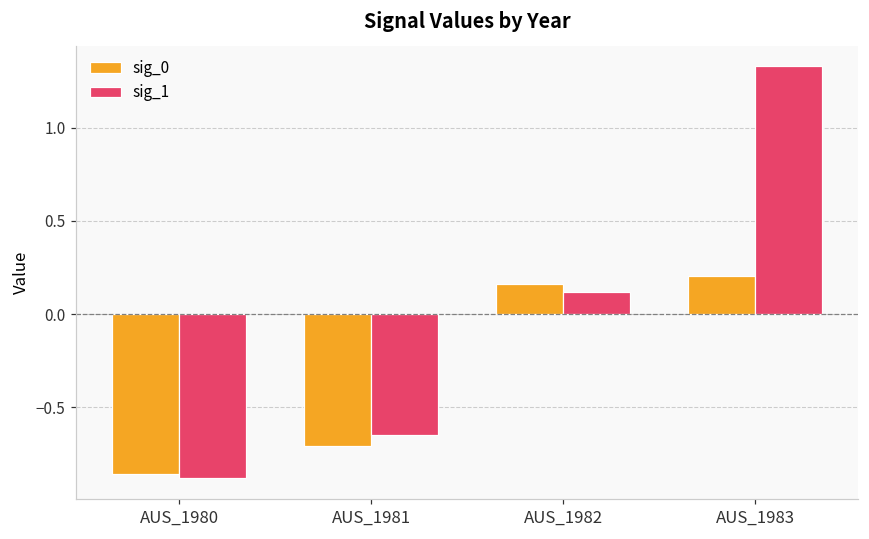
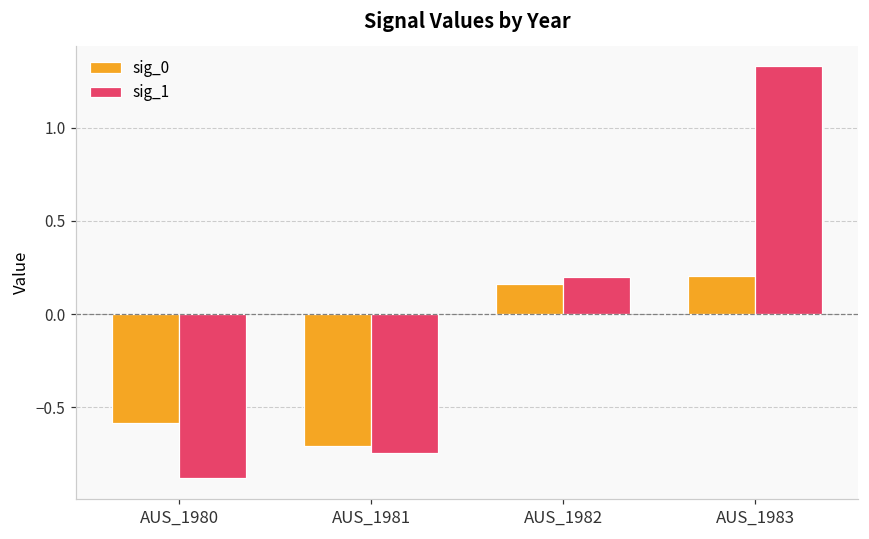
sig_0, AUS_1980: -0.86 -> -0.58
sig_1, AUS_1981: -0.65 -> -0.74
sig_1, AUS_1982: 0.12 -> 0.20
